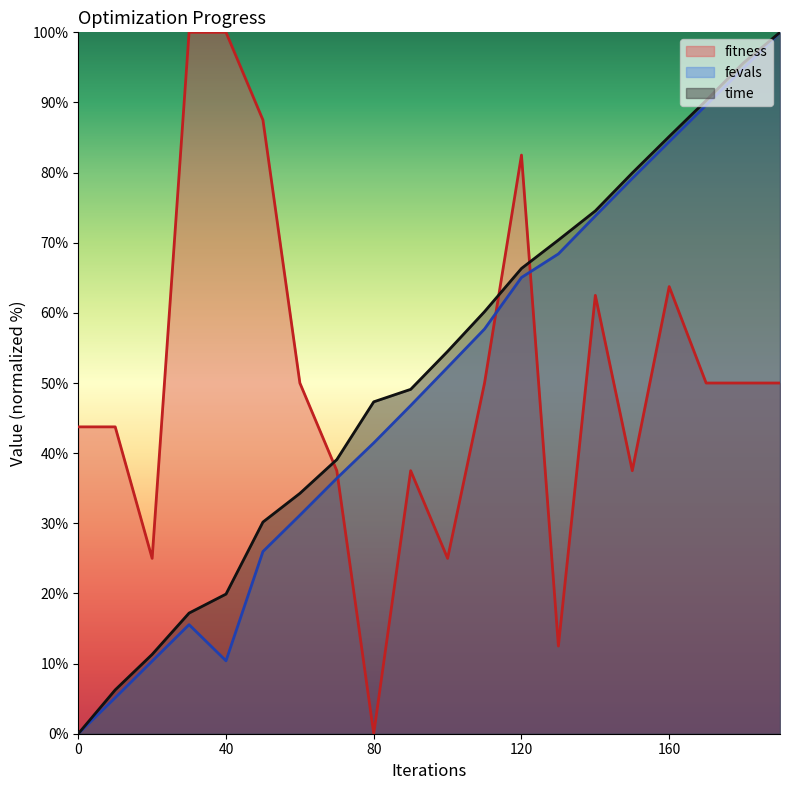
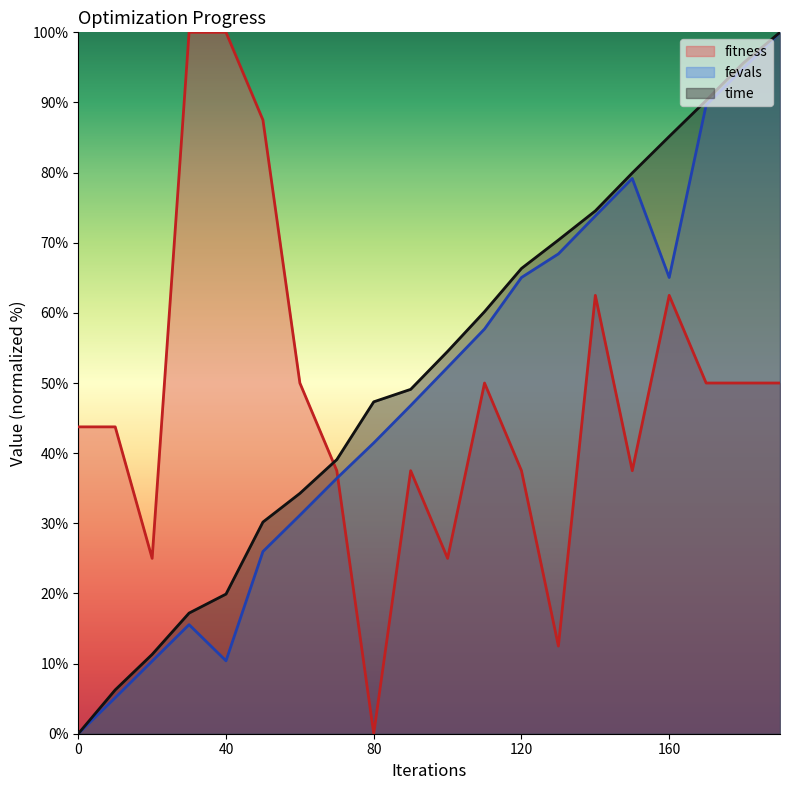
fitness, 120: 83% -> 38%
fitness, 160: 64% -> 63%
fevals, 160: 84% -> 65%
